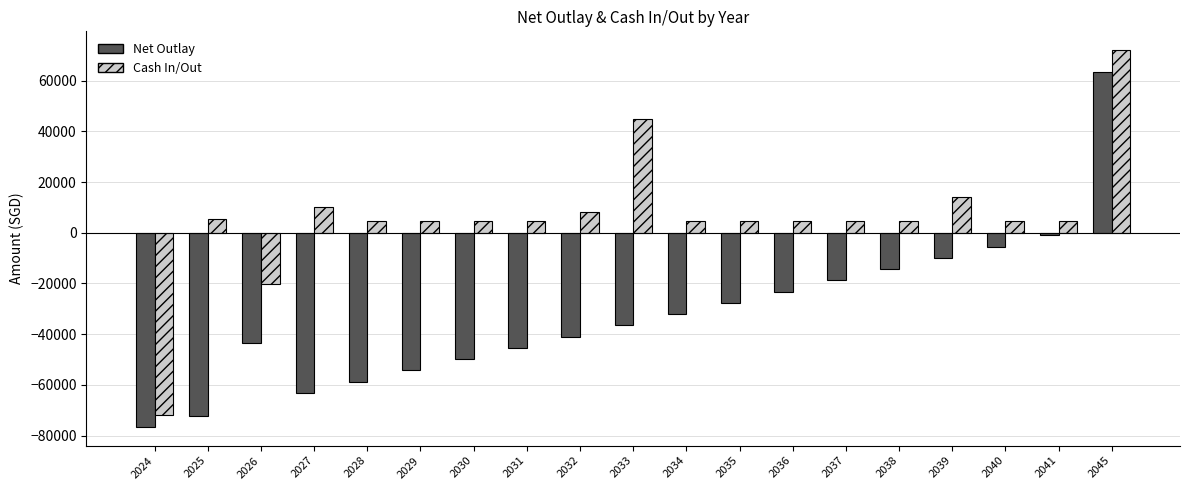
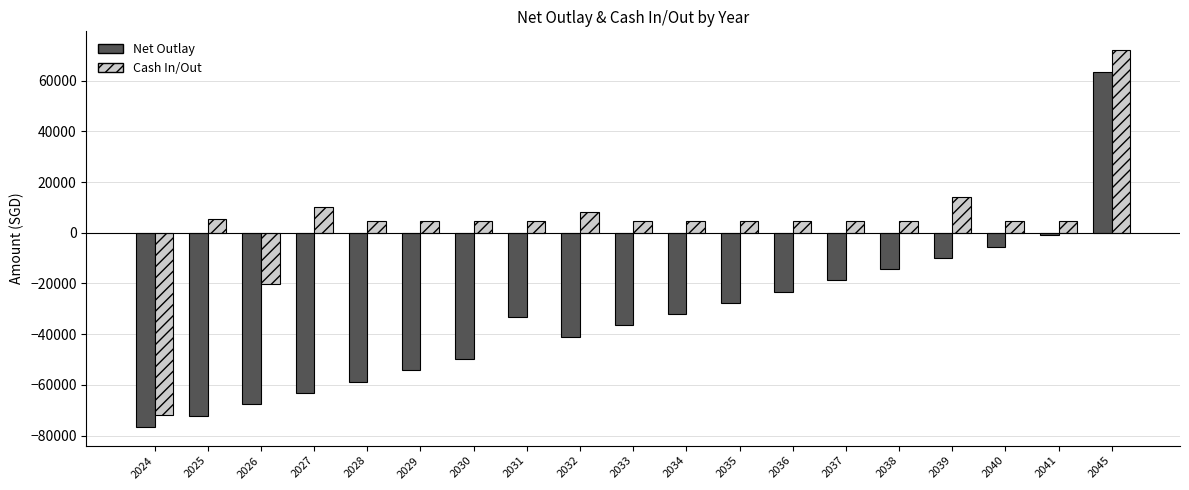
Net Outlay, 2026: -44000 -> -68000
Net Outlay, 2031: -45000 -> -33000
Cash In/Out, 2033: 45000 -> 4000
